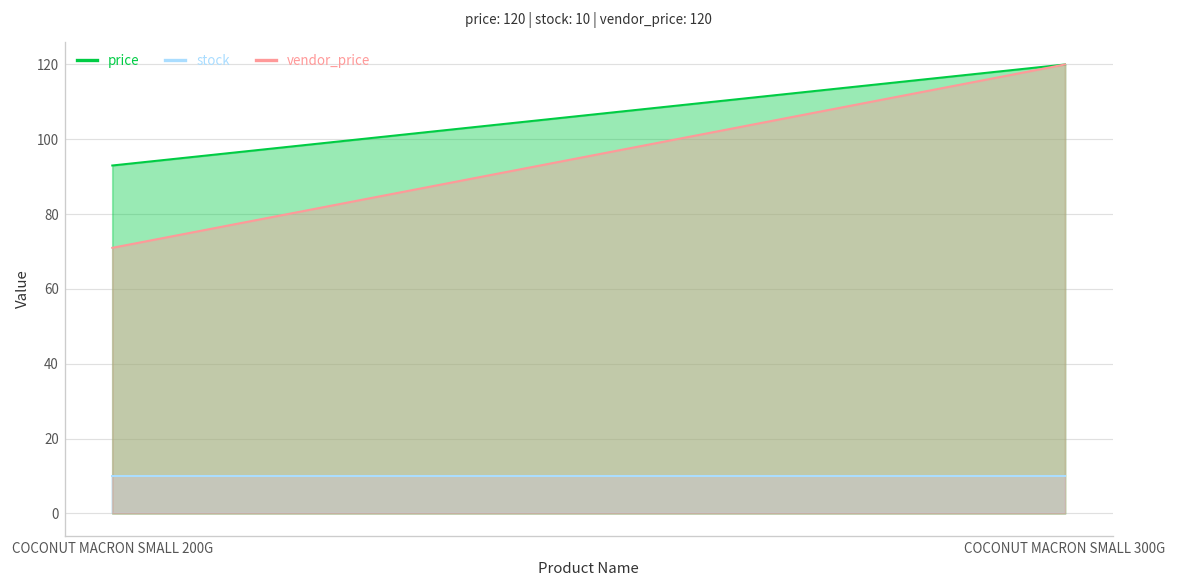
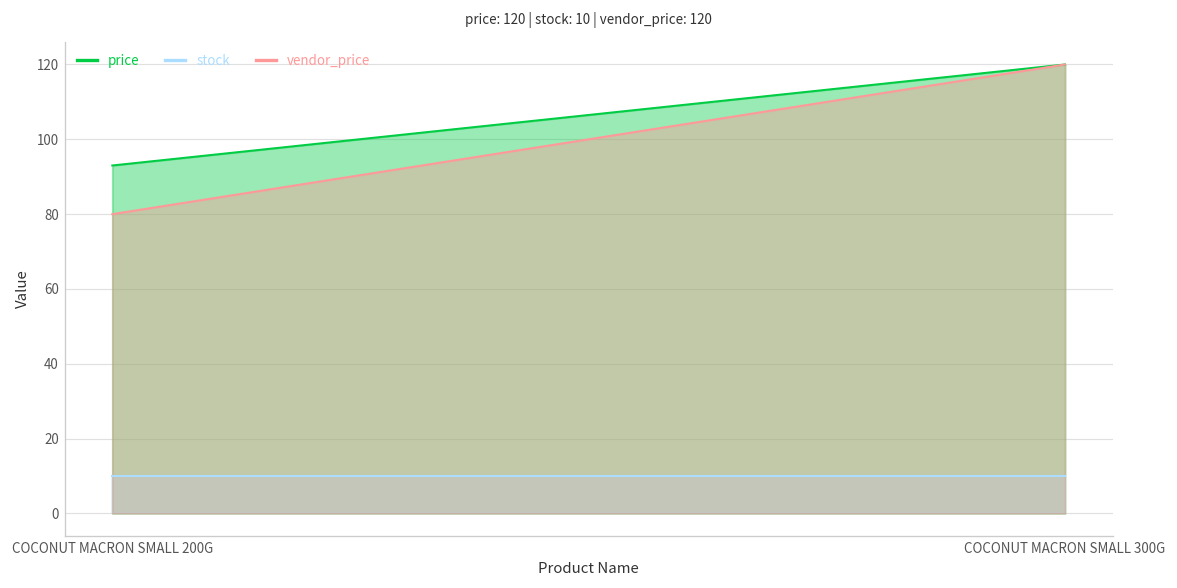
vendor_price, COCONUT MACRON SMALL 200G: 71 -> 80
